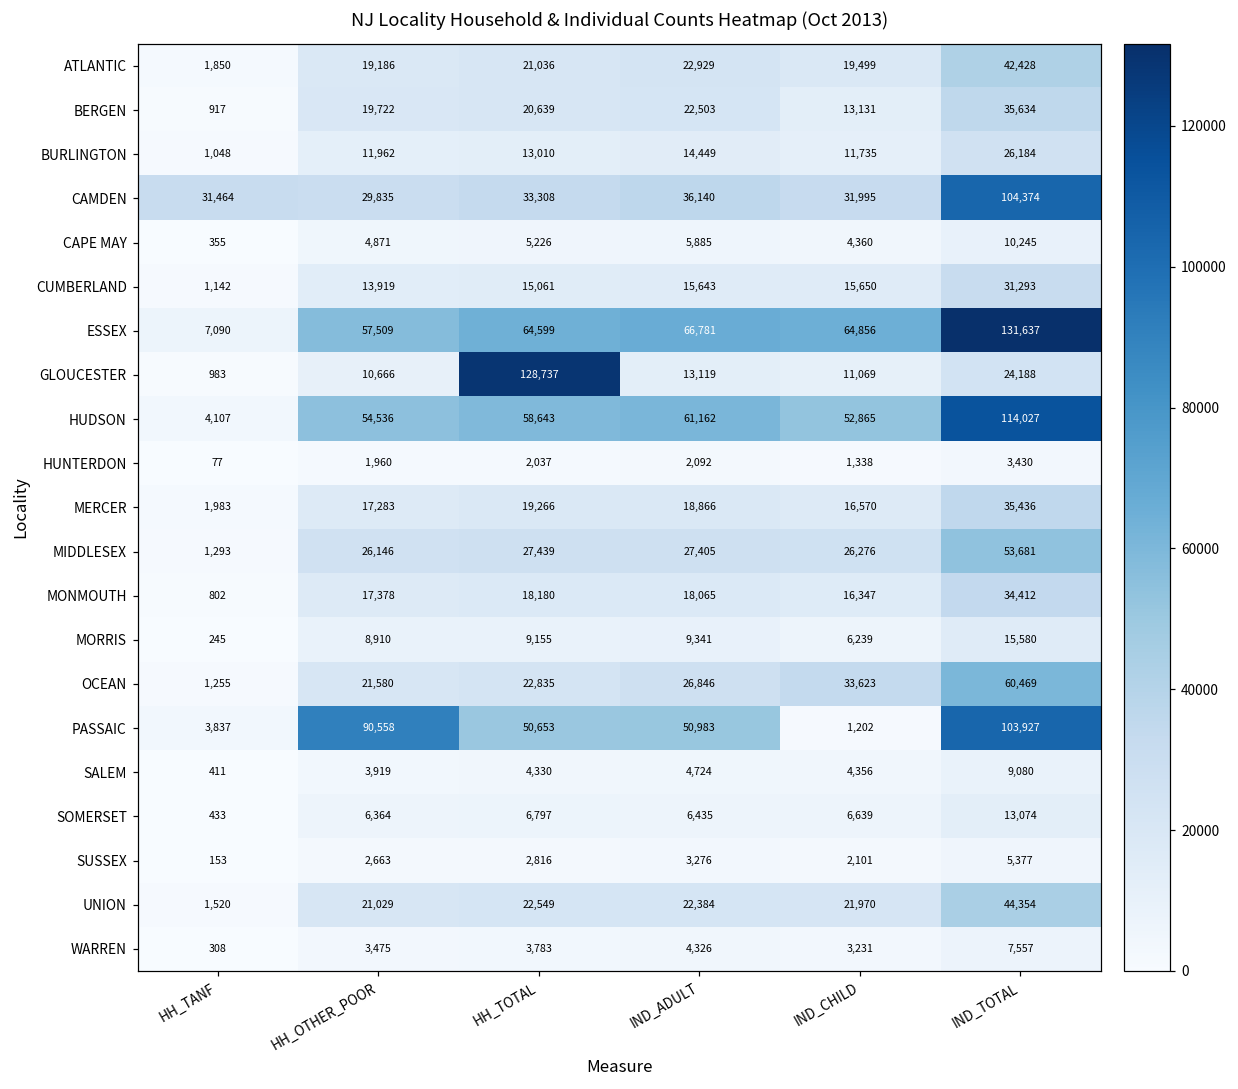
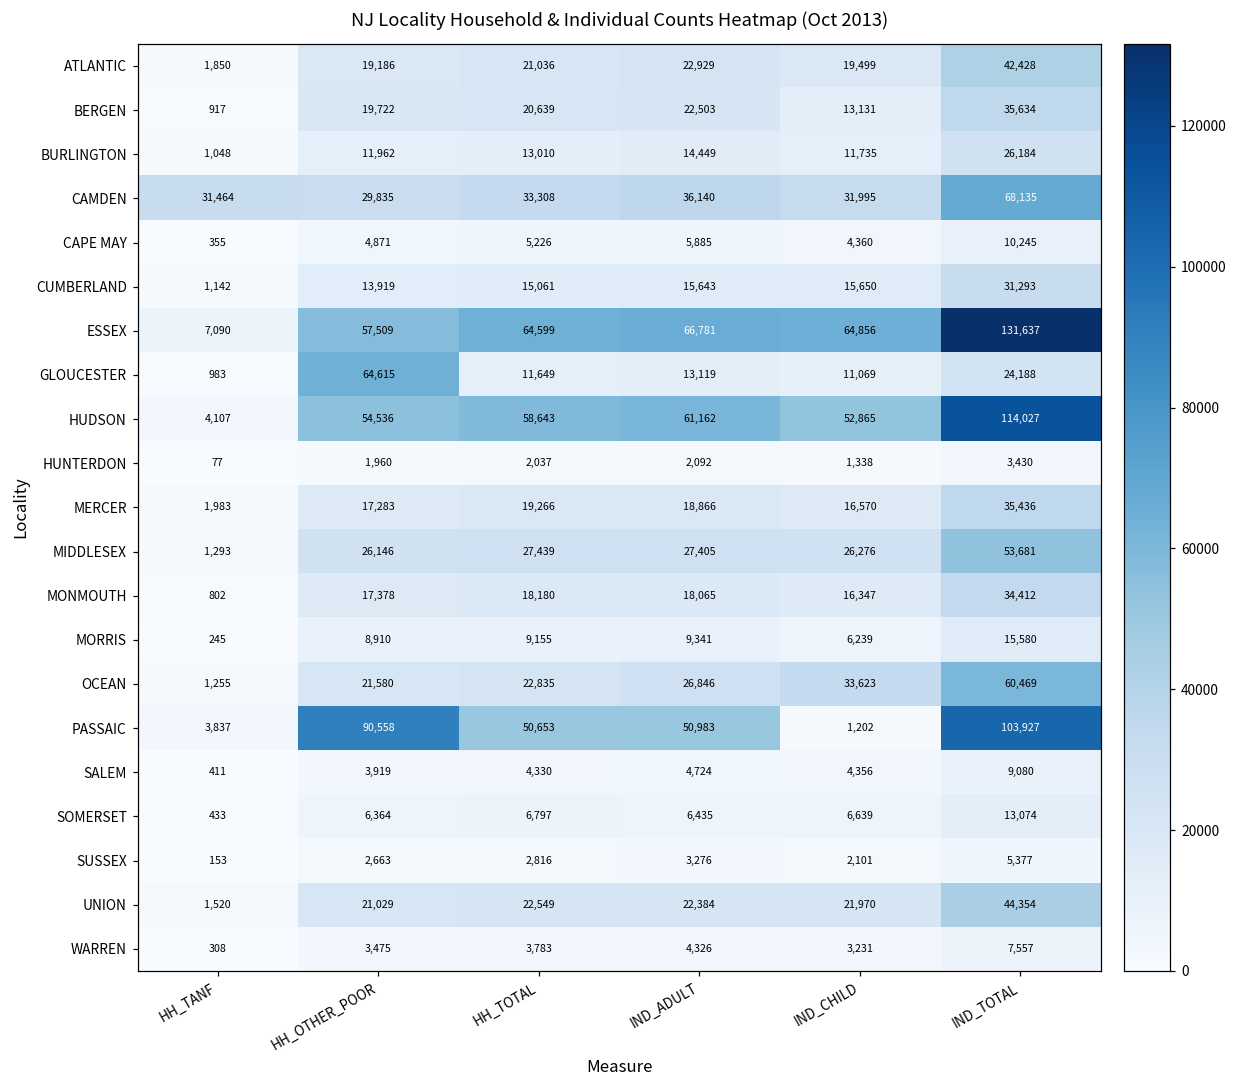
CAMDEN, IND_TOTAL: 104,374 -> 68,135
GLOUCESTER, HH_OTHER_POOR: 10,666 -> 64,615
GLOUCESTER, HH_TOTAL: 128,737 -> 11,649
